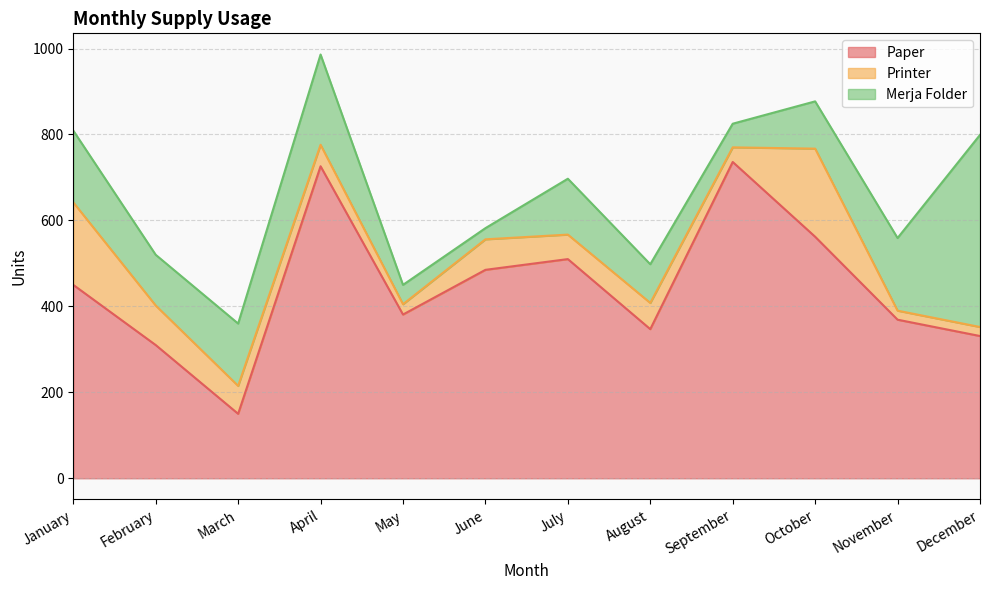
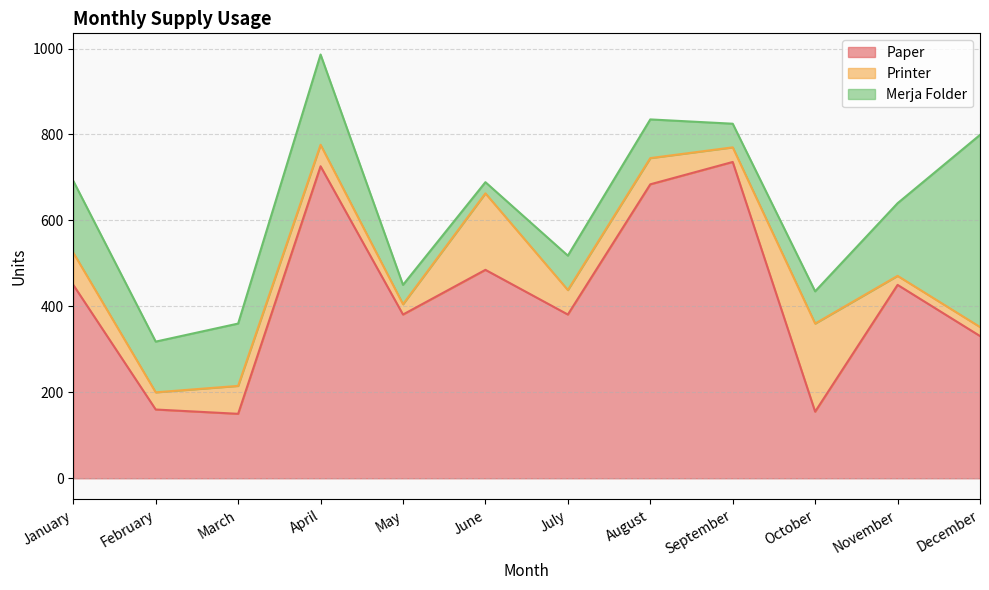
Printer, January: 190 -> 80
Paper, February: 310 -> 160
Printer, February: 90 -> 40
Printer, June: 70 -> 180
Paper, July: 510 -> 380
Merja Folder, July: 130 -> 80
Paper, August: 350 -> 680
Paper, October: 560 -> 160
Merja Folder, October: 110 -> 80
Paper, November: 370 -> 450
